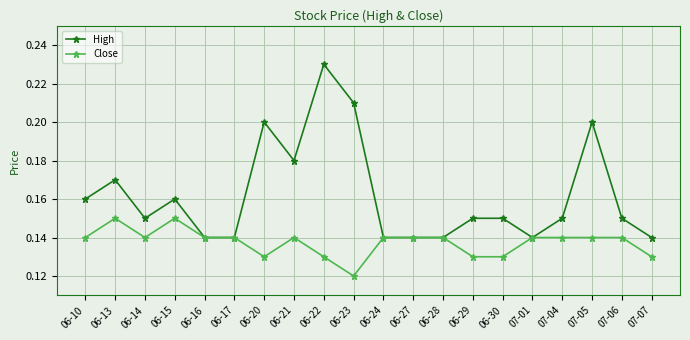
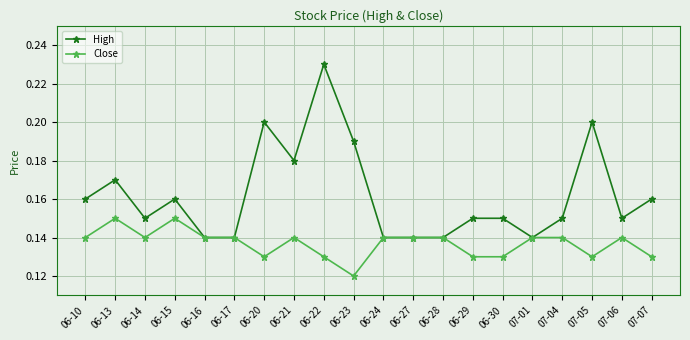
High, 06-23: 0.21 -> 0.19
Close, 07-05: 0.14 -> 0.13
High, 07-07: 0.14 -> 0.16
